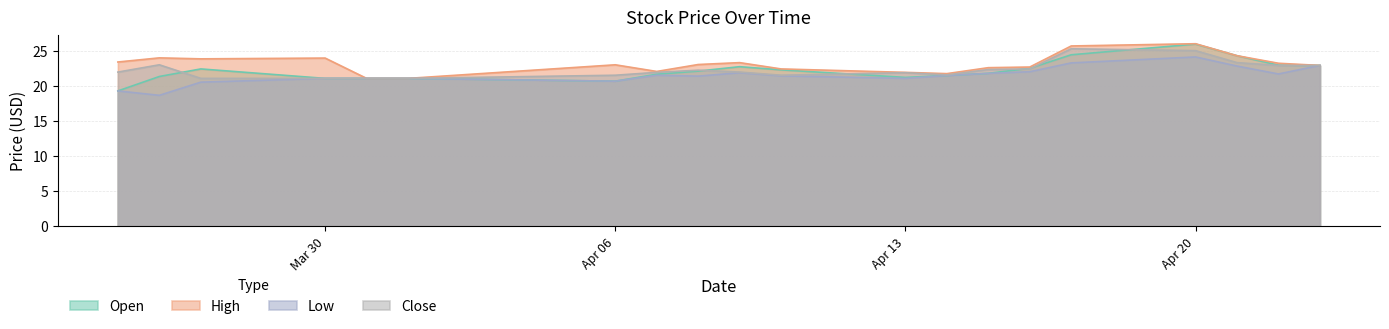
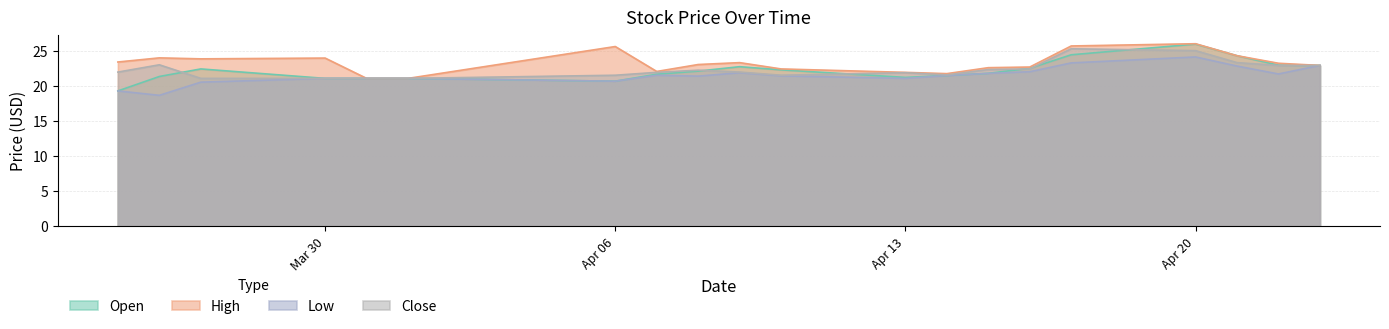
High, Apr 06: 23 -> 26
